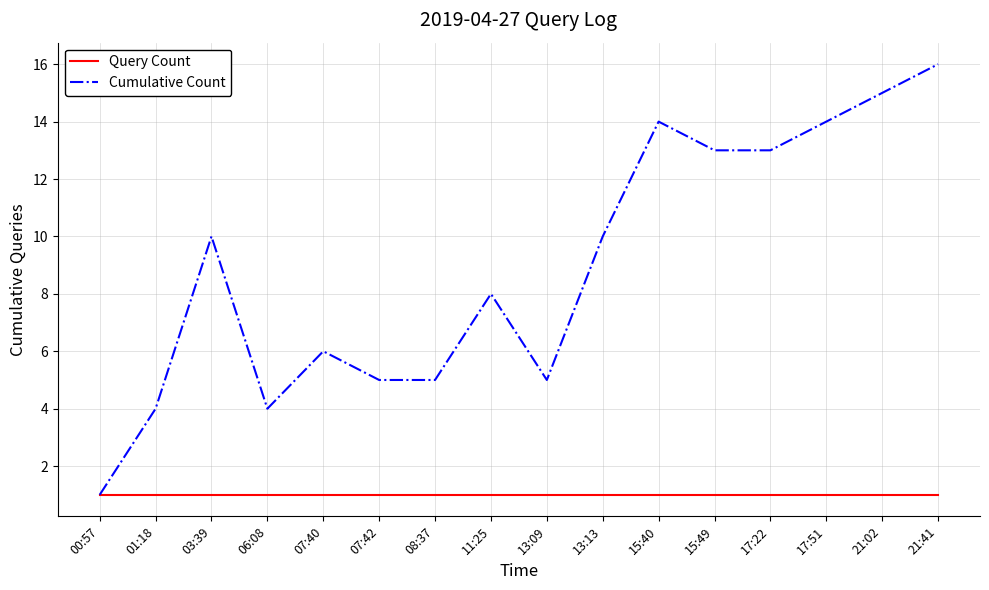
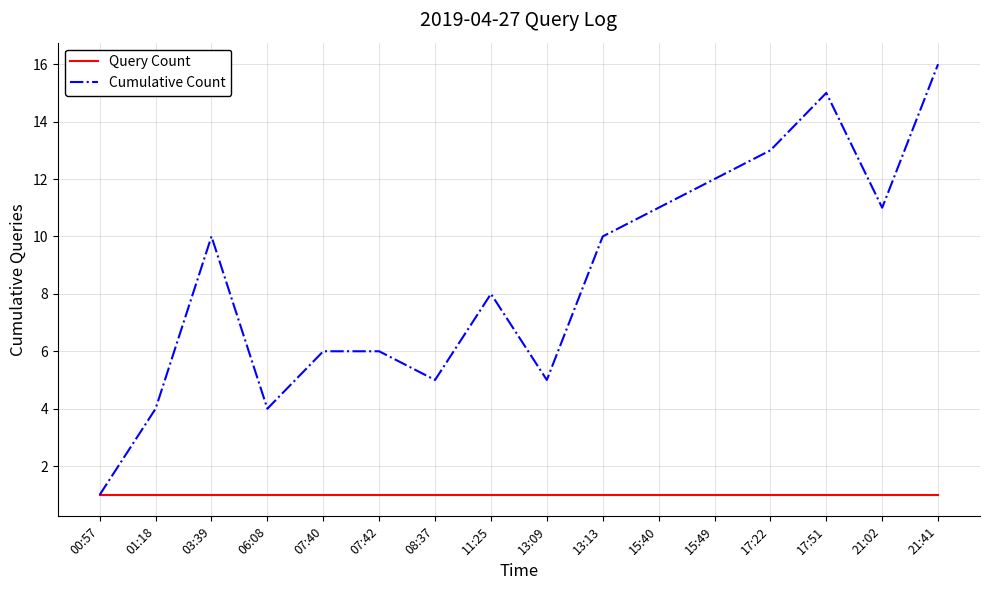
Cumulative Count, 07:42: 5 -> 6
Cumulative Count, 15:40: 14 -> 11
Cumulative Count, 15:49: 13 -> 12
Cumulative Count, 17:51: 14 -> 15
Cumulative Count, 21:02: 15 -> 11
